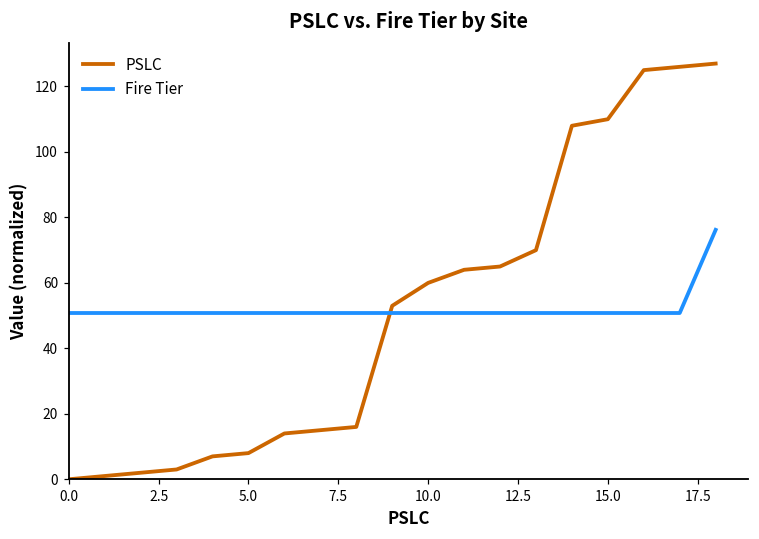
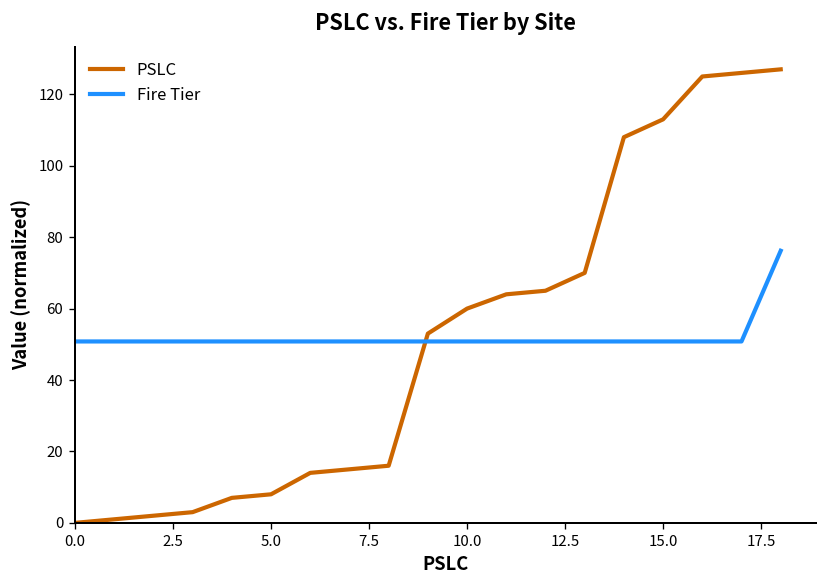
PSLC, 15.0: 110 -> 113
